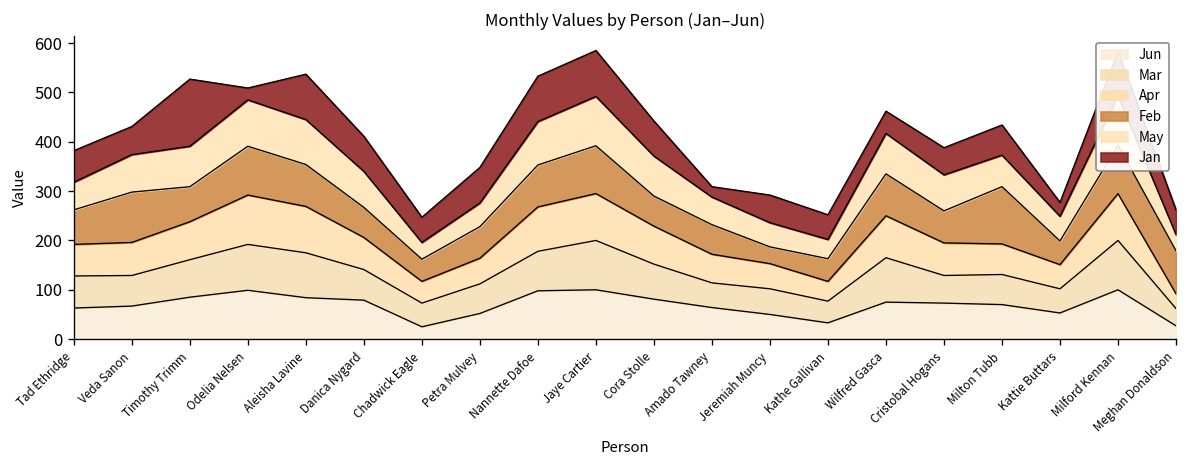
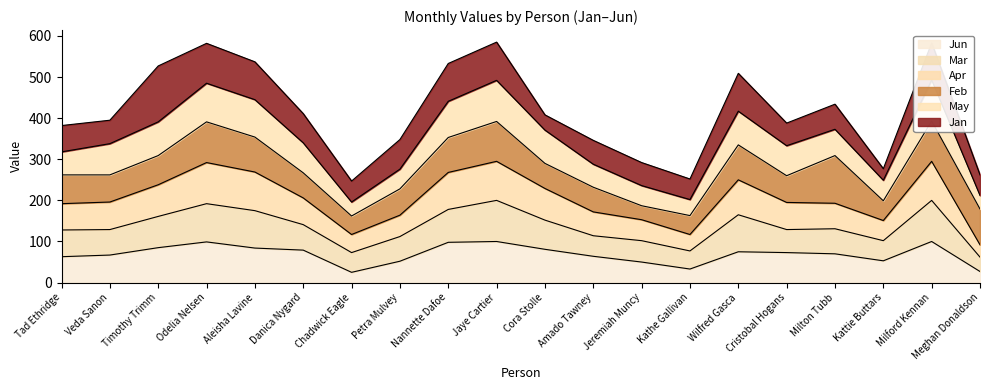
Feb, Veda Sanon: 100 -> 70
Jan, Odelia Nelsen: 20 -> 100
Jan, Cora Stolle: 70 -> 40
Jan, Amado Tawney: 20 -> 60
Jan, Wilfred Gasca: 50 -> 90
